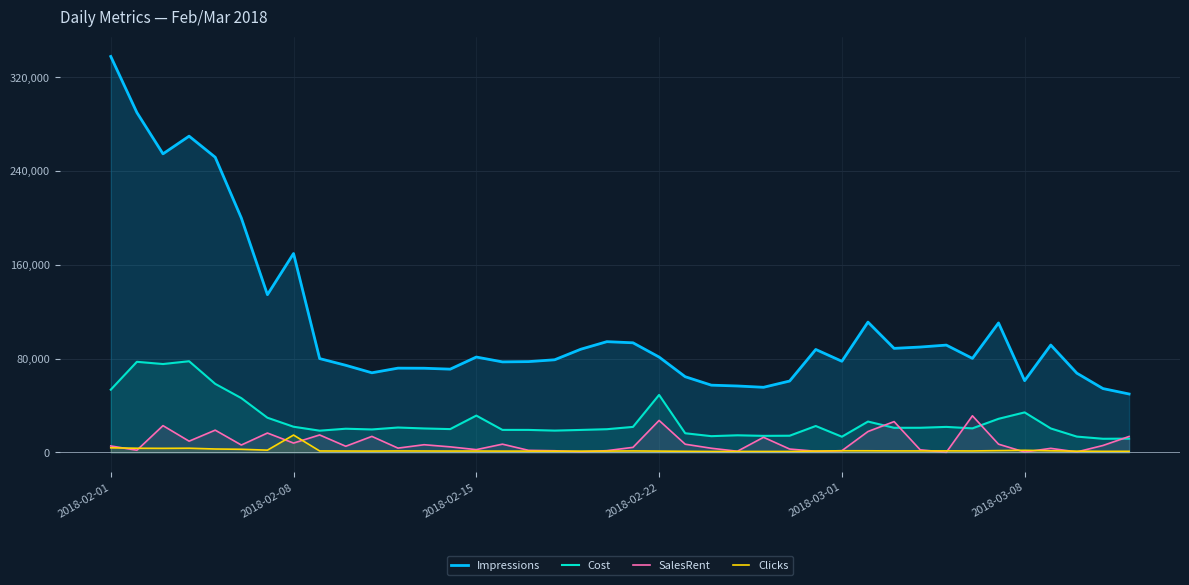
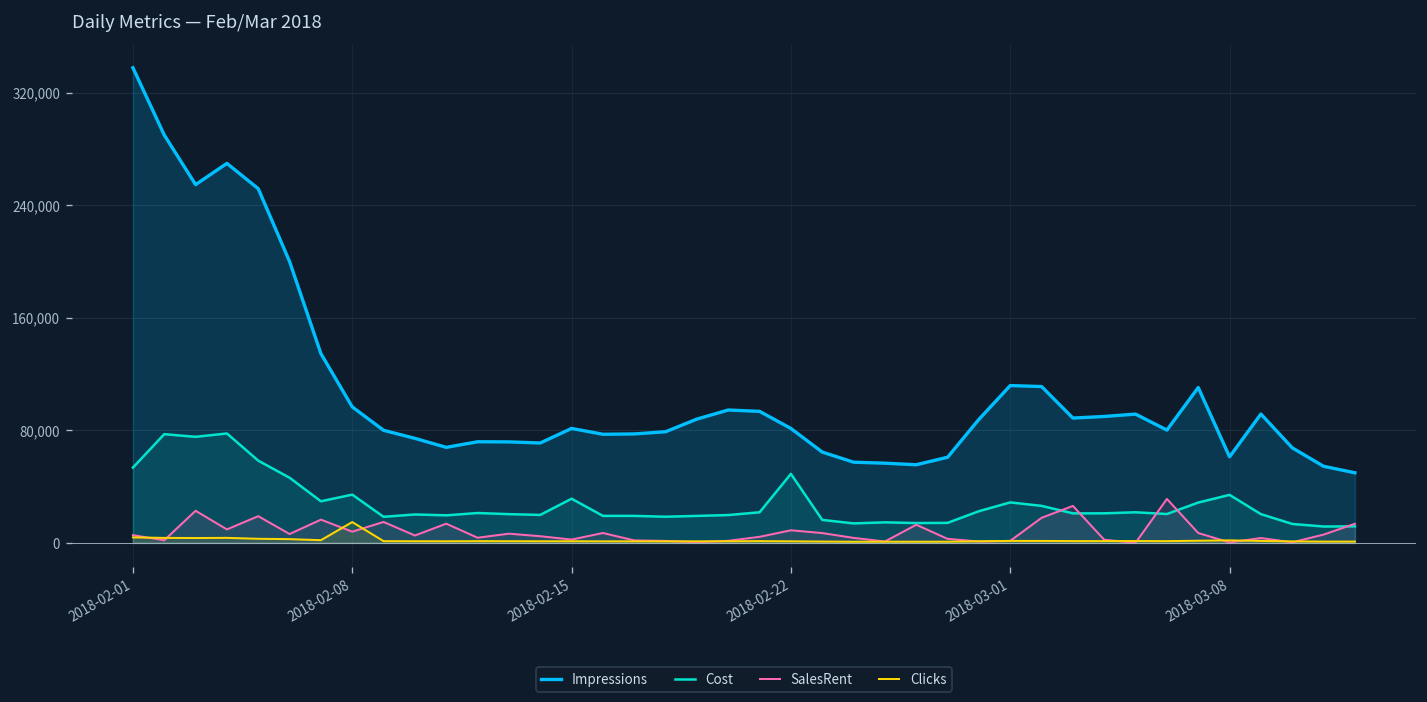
Impressions, 2018-02-08: 170,000 -> 97,000
Cost, 2018-02-08: 22,000 -> 34,000
SalesRent, 2018-02-22: 27,000 -> 9,000
Impressions, 2018-03-01: 78,000 -> 112,000
Cost, 2018-03-01: 13,000 -> 29,000
